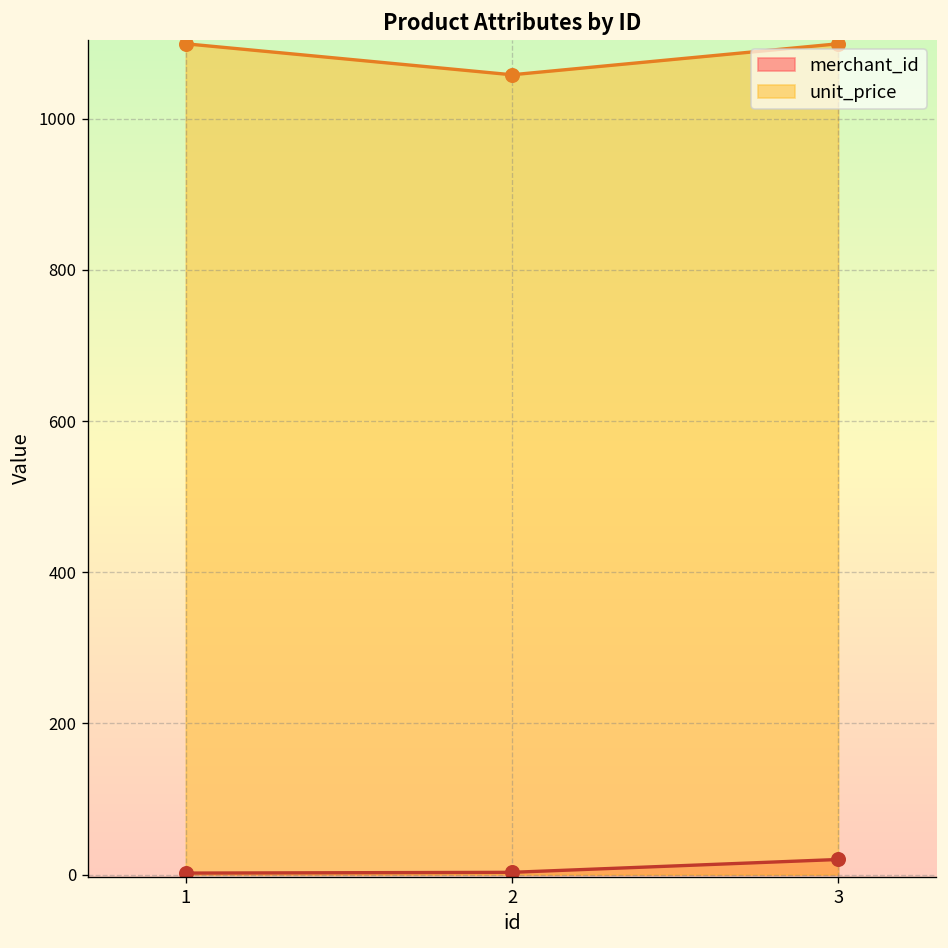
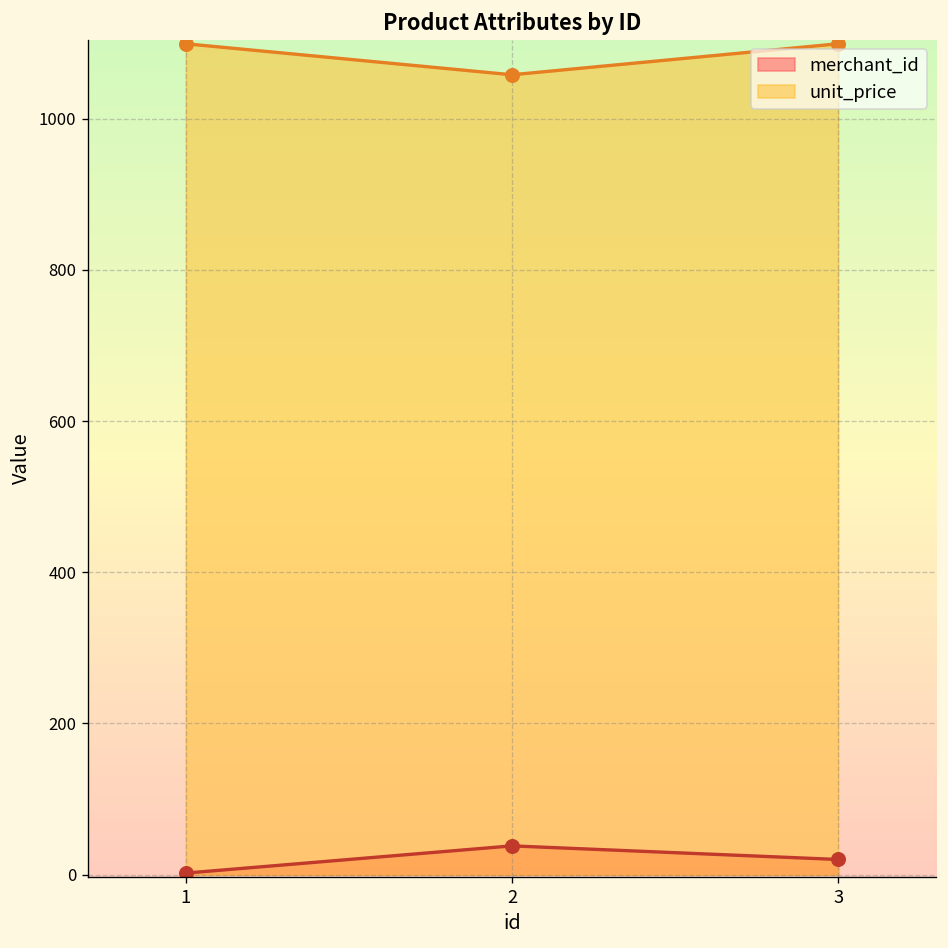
merchant_id, 2: 0 -> 40
